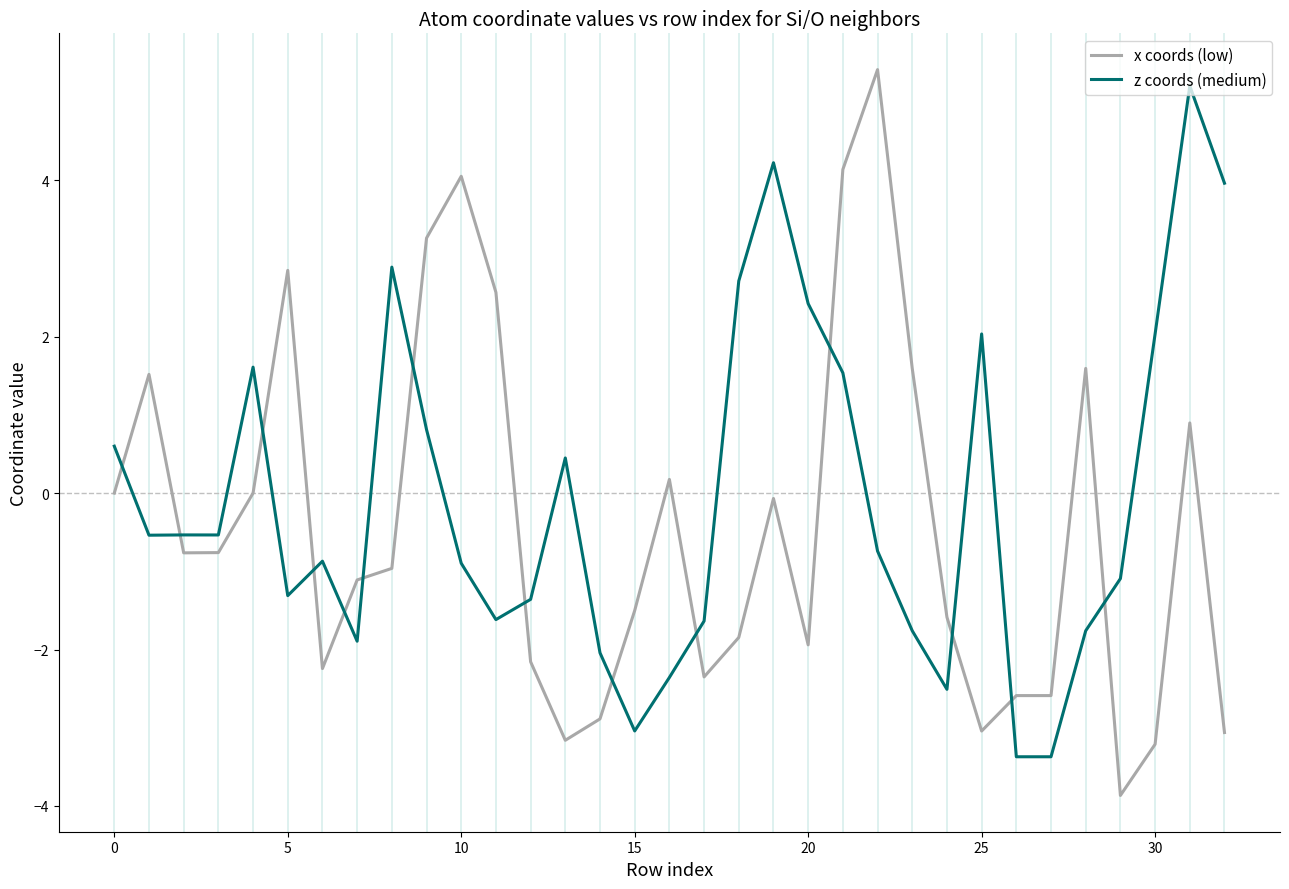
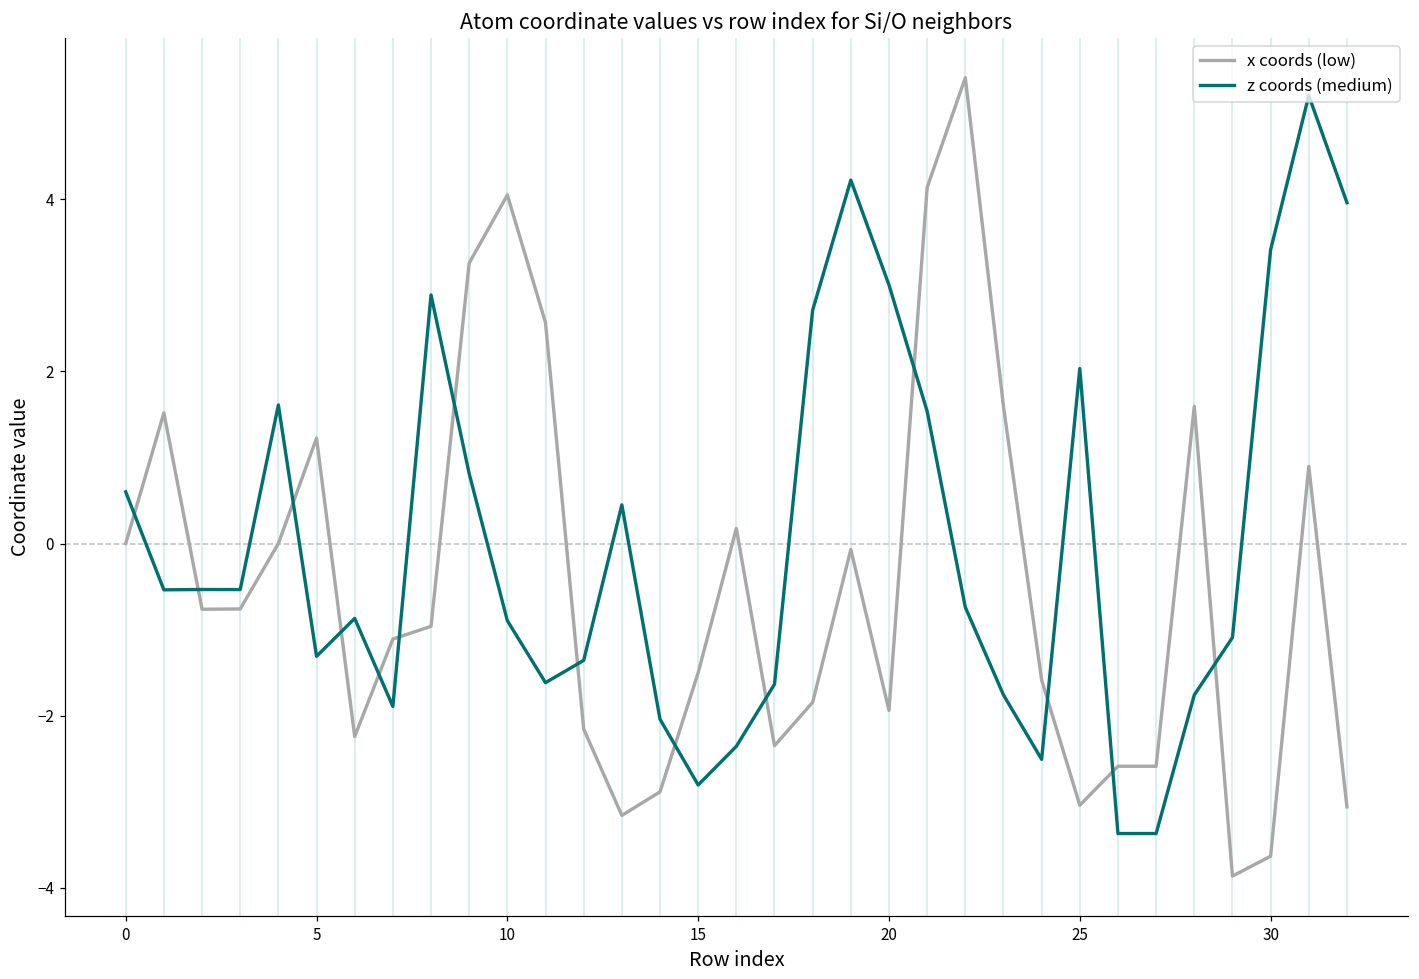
x coords (low), 5: 2.8 -> 1.2
z coords (medium), 15: -3.0 -> -2.8
z coords (medium), 20: 2.4 -> 3.0
x coords (low), 30: -3.2 -> -3.6
z coords (medium), 30: 2.0 -> 3.4
